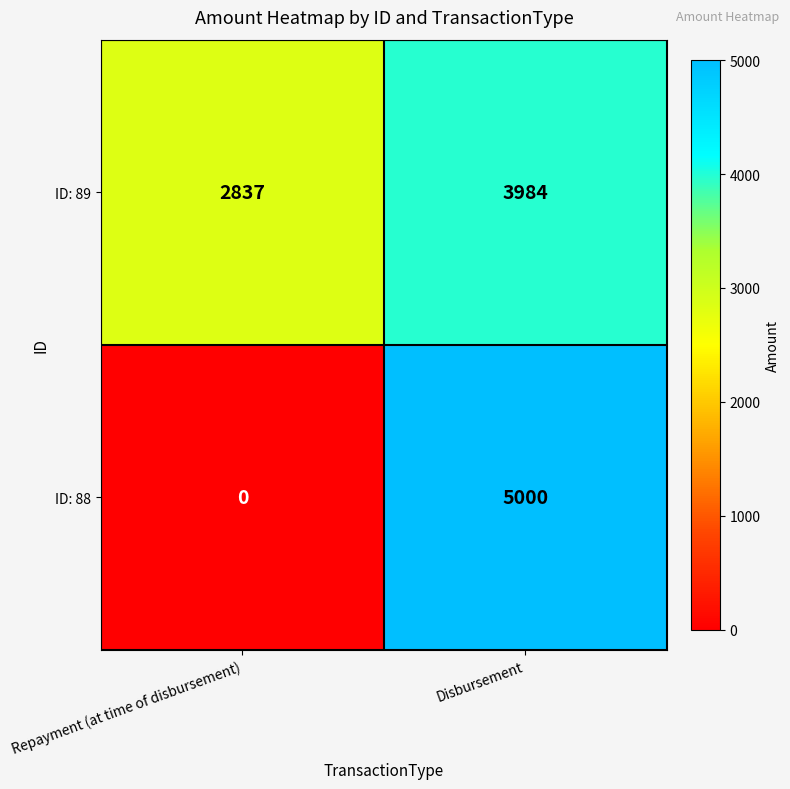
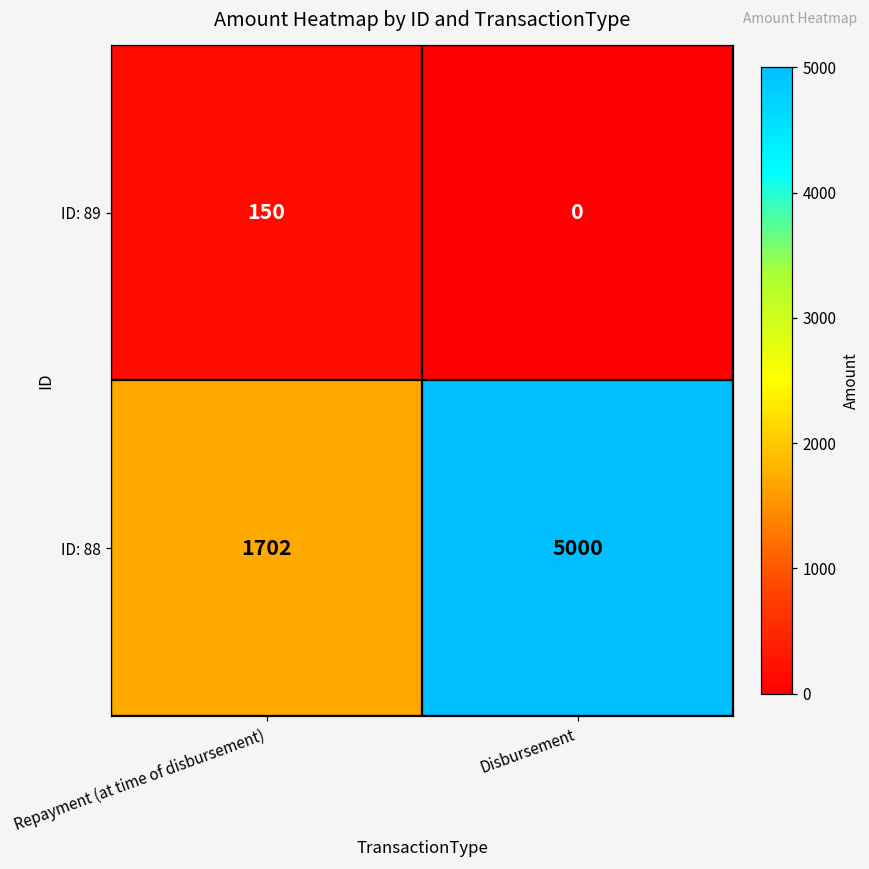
ID: 89, Repayment (at time of disbursement): 2837 -> 150
ID: 89, Disbursement: 3984 -> 0
ID: 88, Repayment (at time of disbursement): 0 -> 1702
